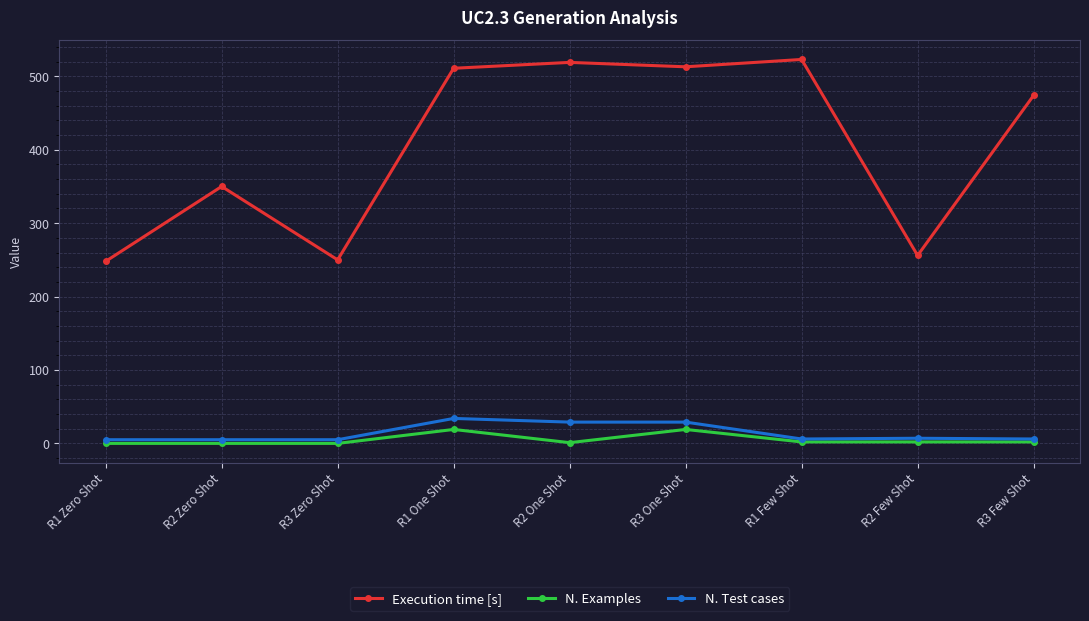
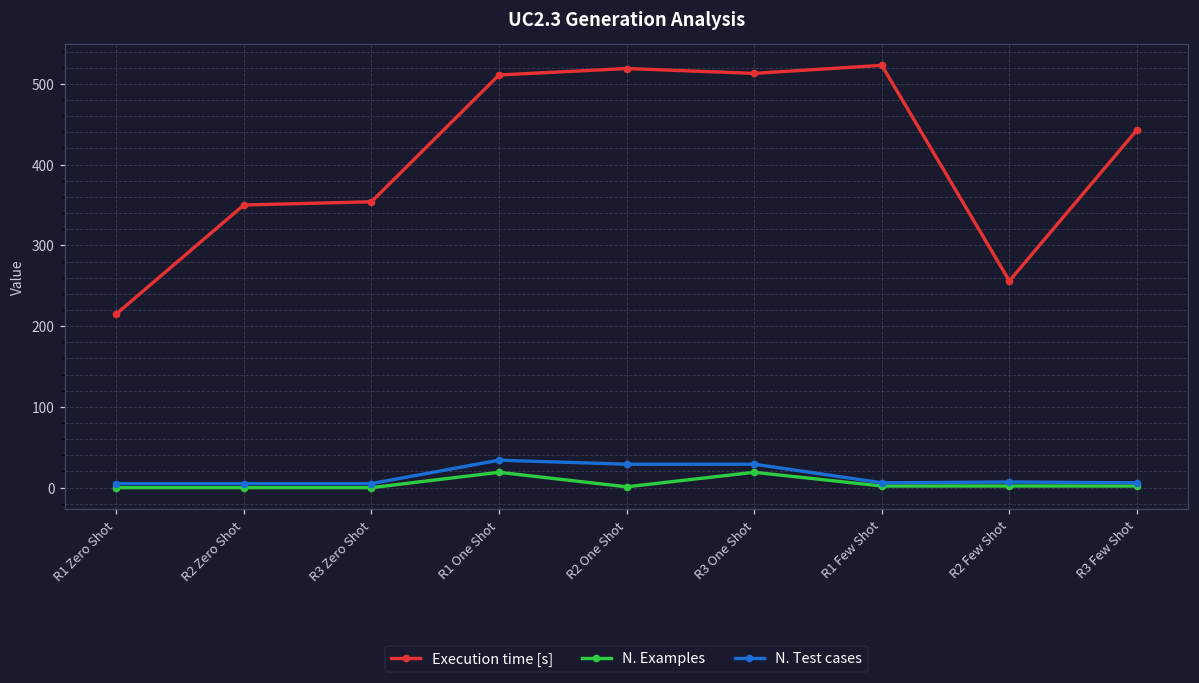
Execution time [s], R1 Zero Shot: 250 -> 220
Execution time [s], R3 Zero Shot: 250 -> 350
Execution time [s], R3 Few Shot: 470 -> 440
